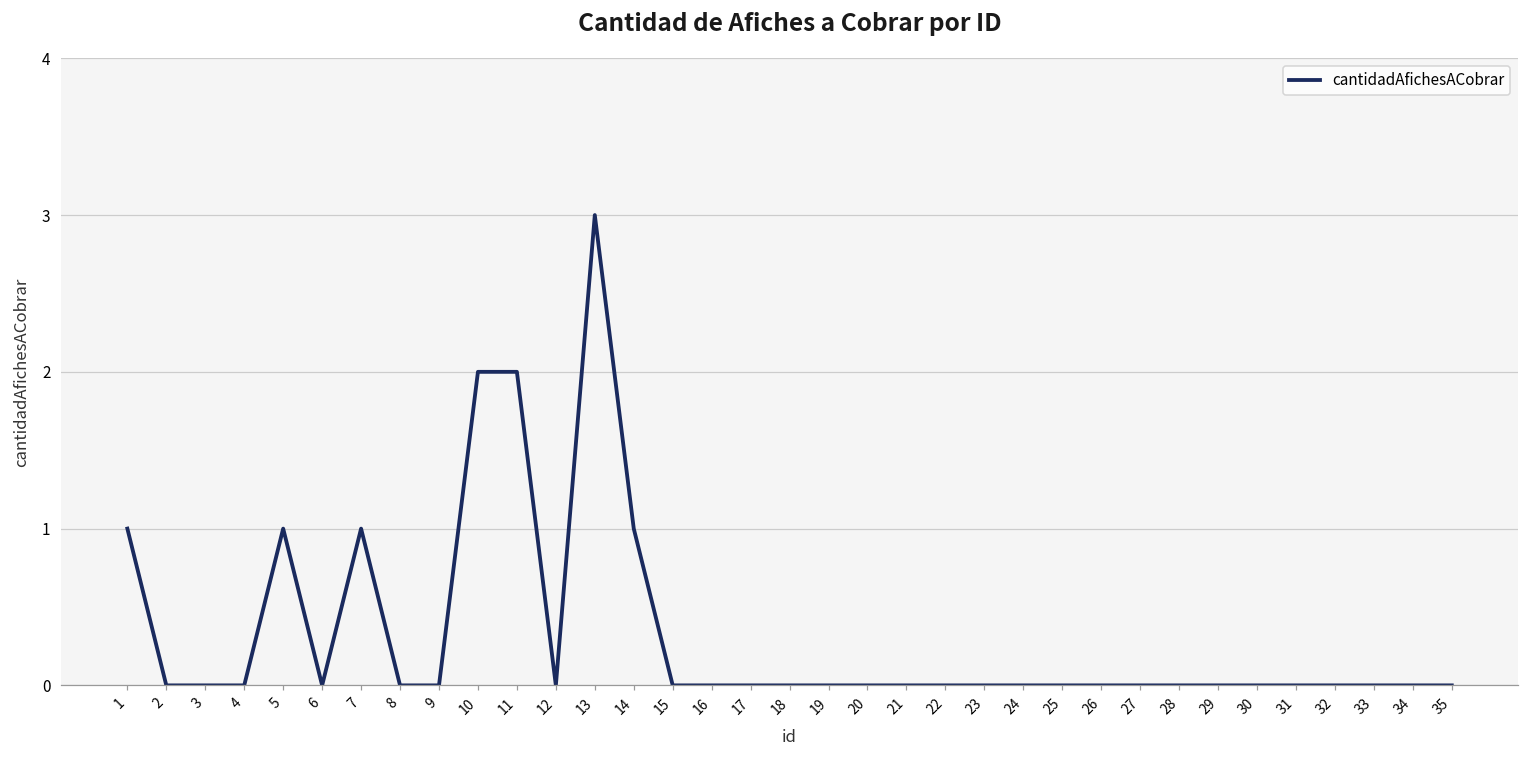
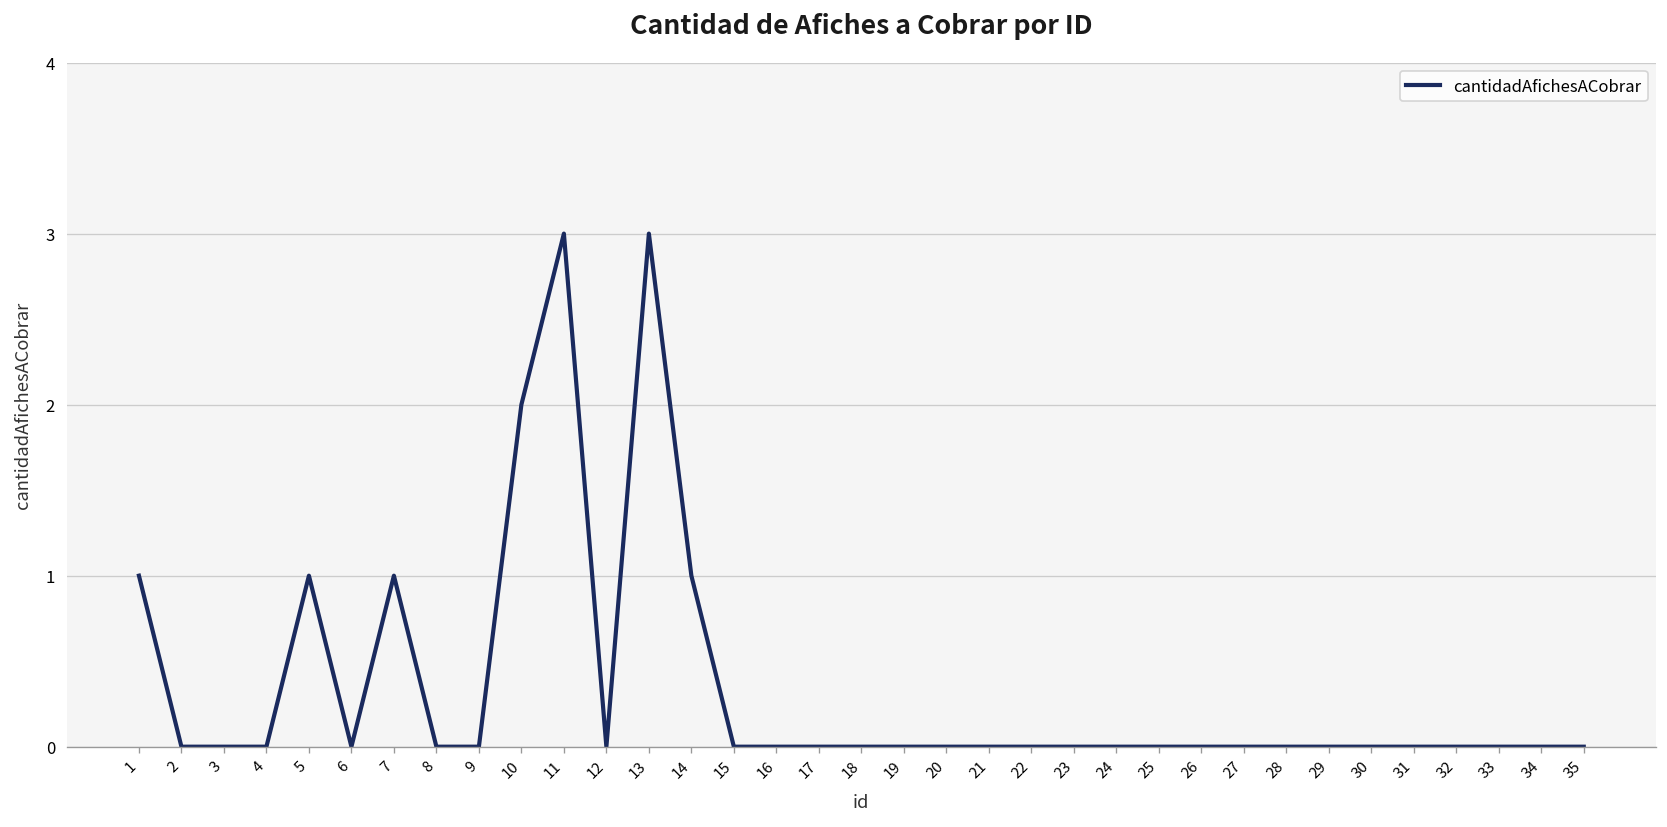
11: 2 -> 3
